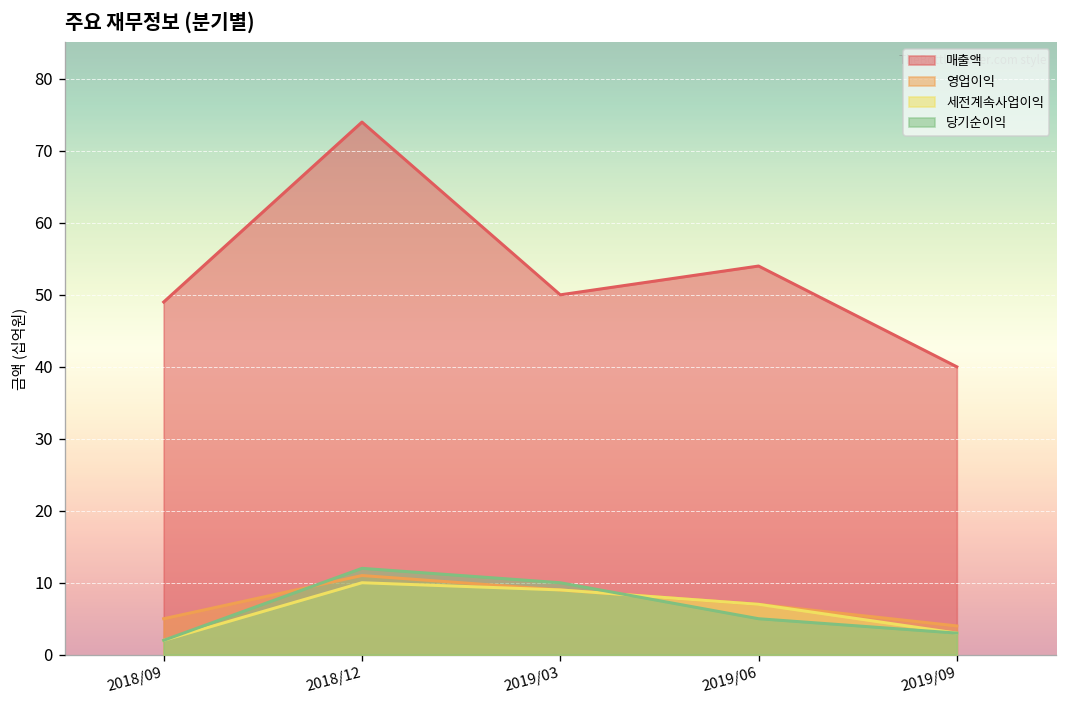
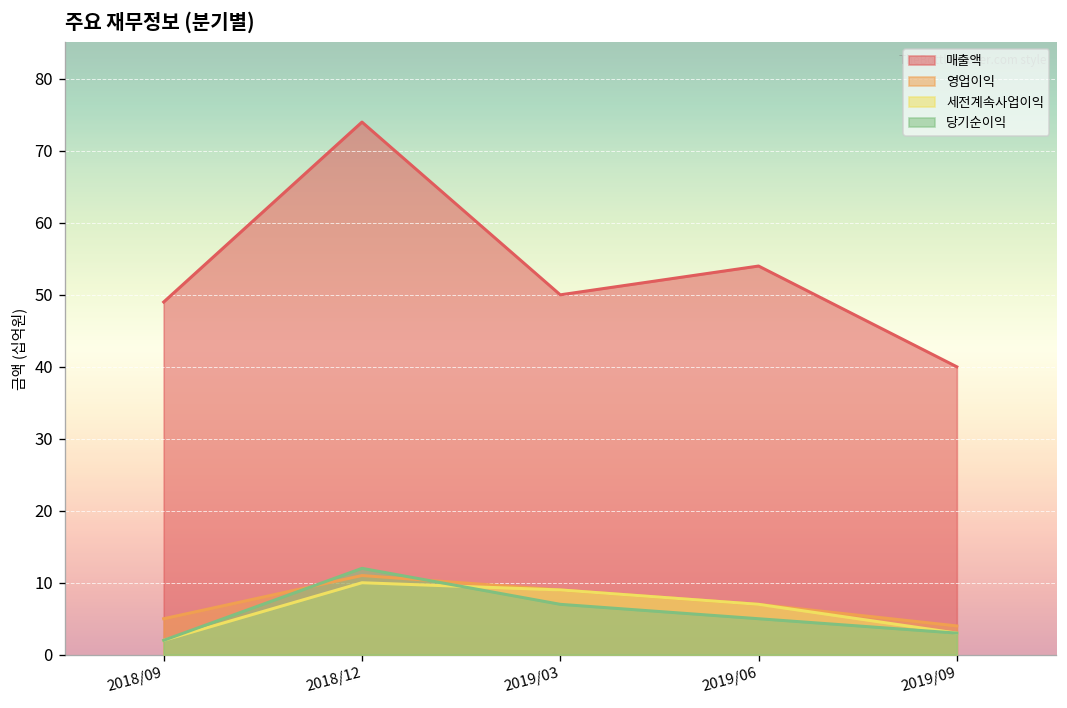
당기순이익, 2019/03: 10 -> 7
